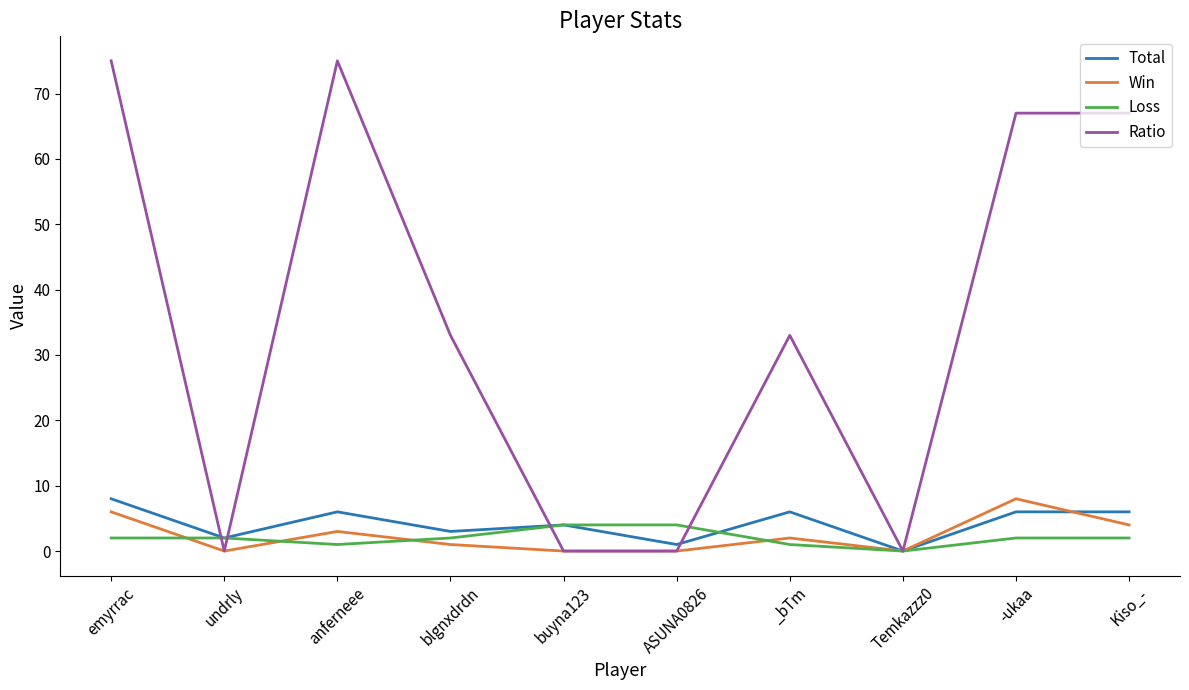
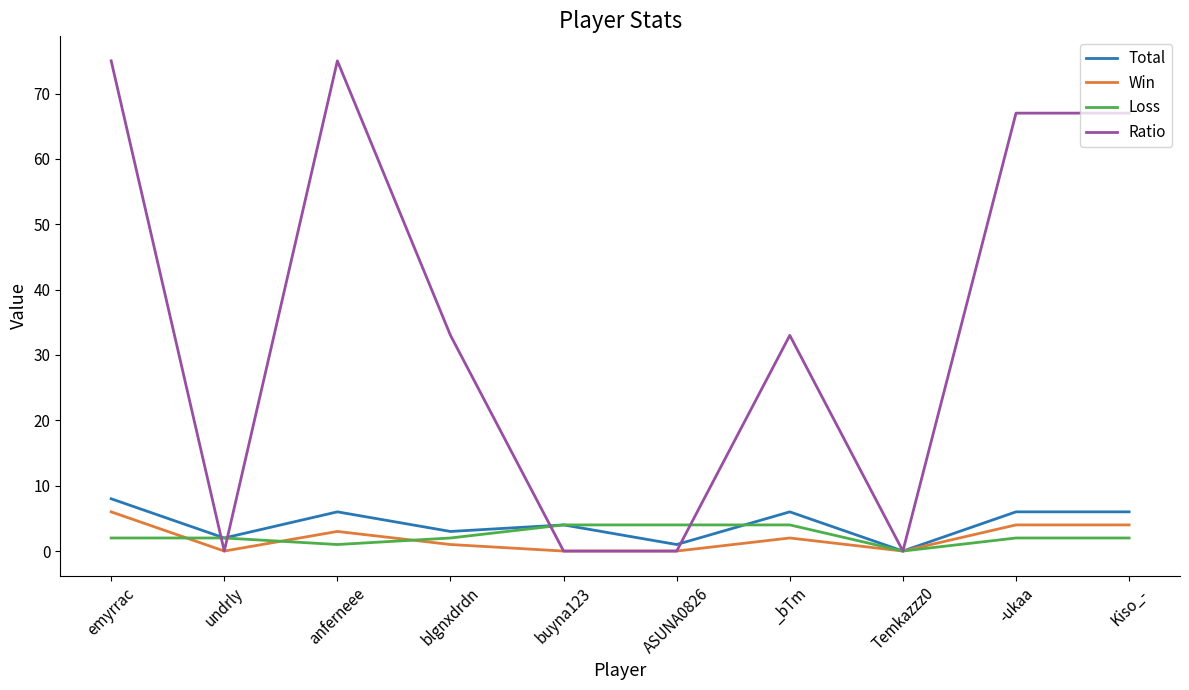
Loss, _bTm: 1 -> 4
Win, -ukaa: 8 -> 4
